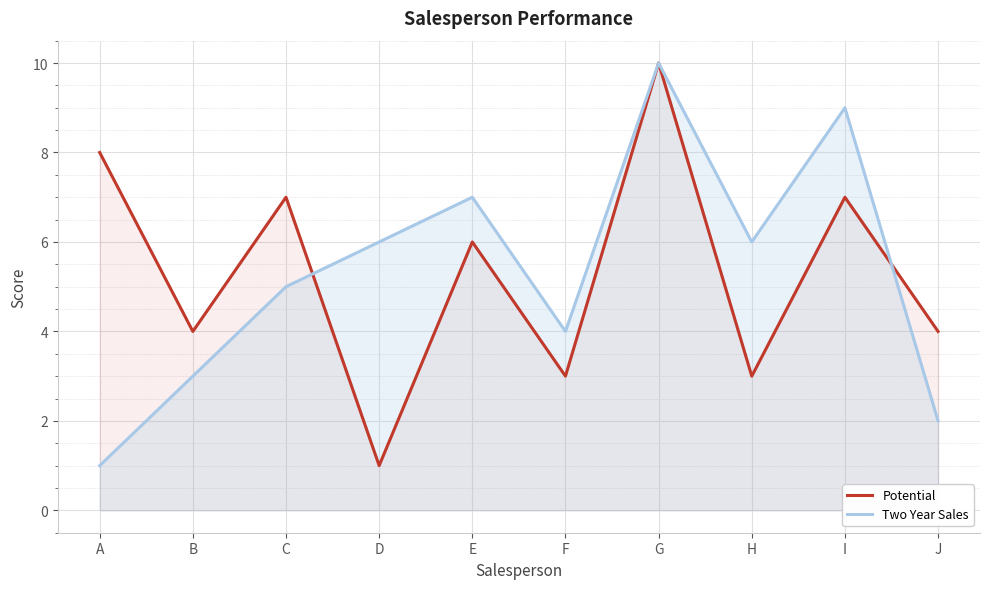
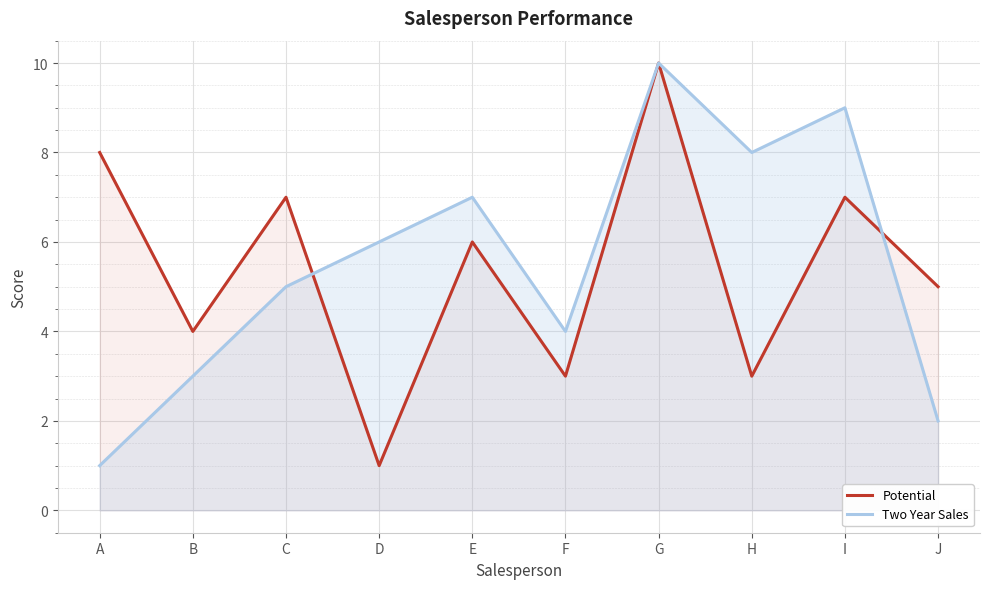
Two Year Sales, H: 6 -> 8
Potential, J: 4 -> 5
